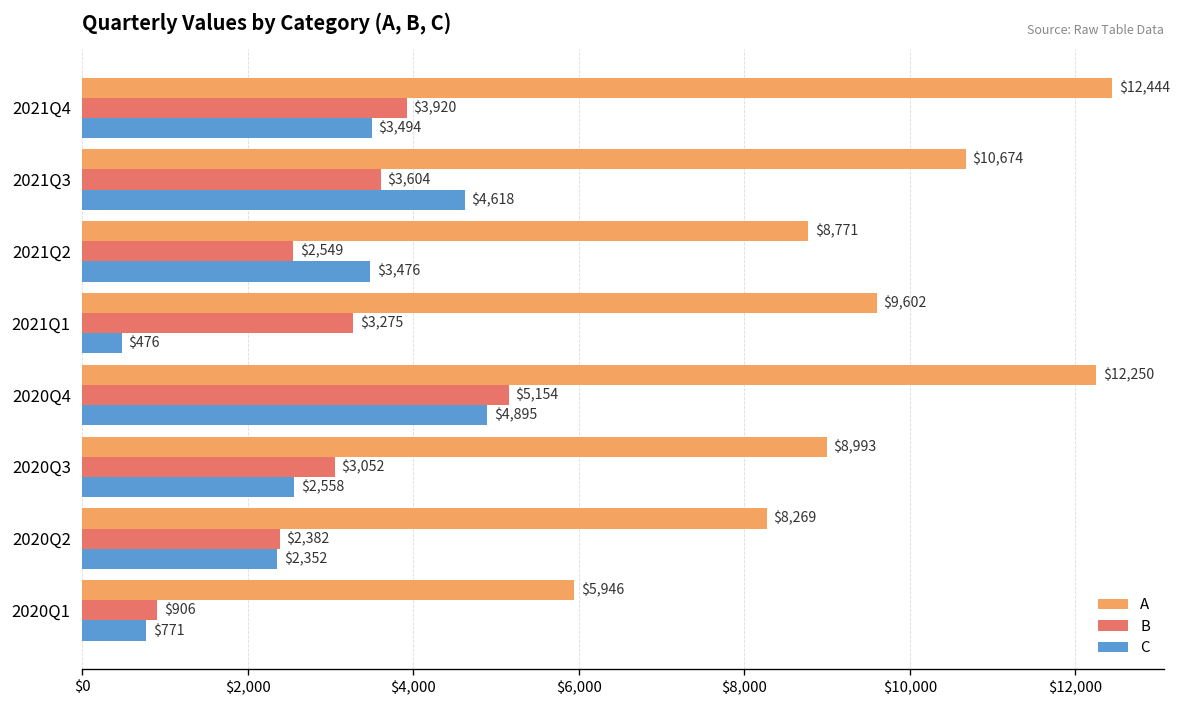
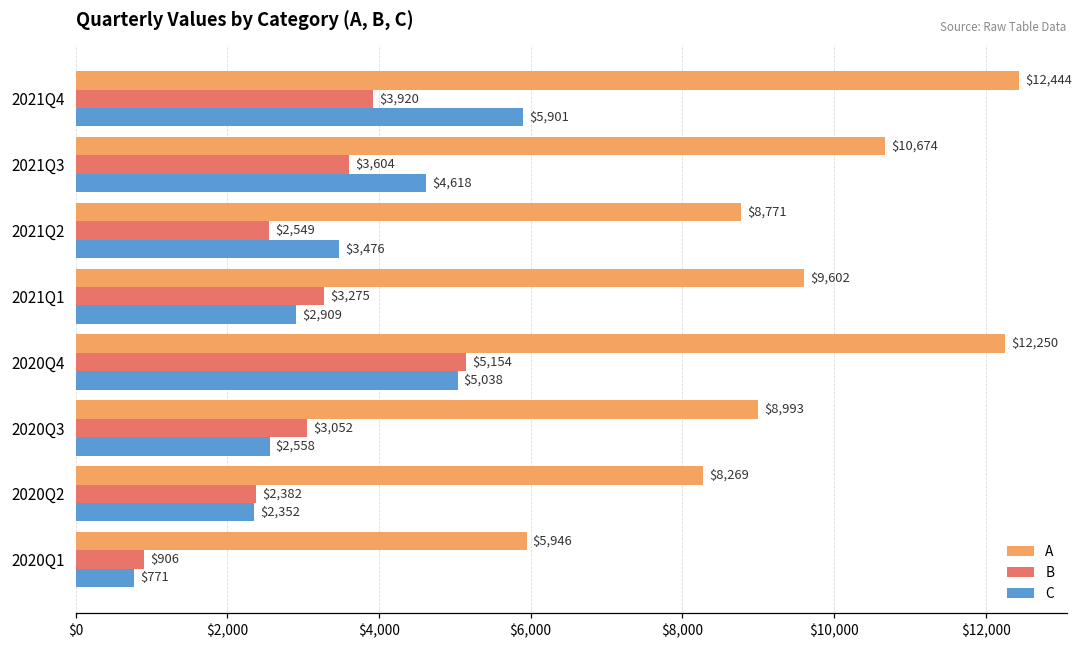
C, 2021Q4: $3,494 -> $5,901
C, 2021Q1: $476 -> $2,909
C, 2020Q4: $4,895 -> $5,038
